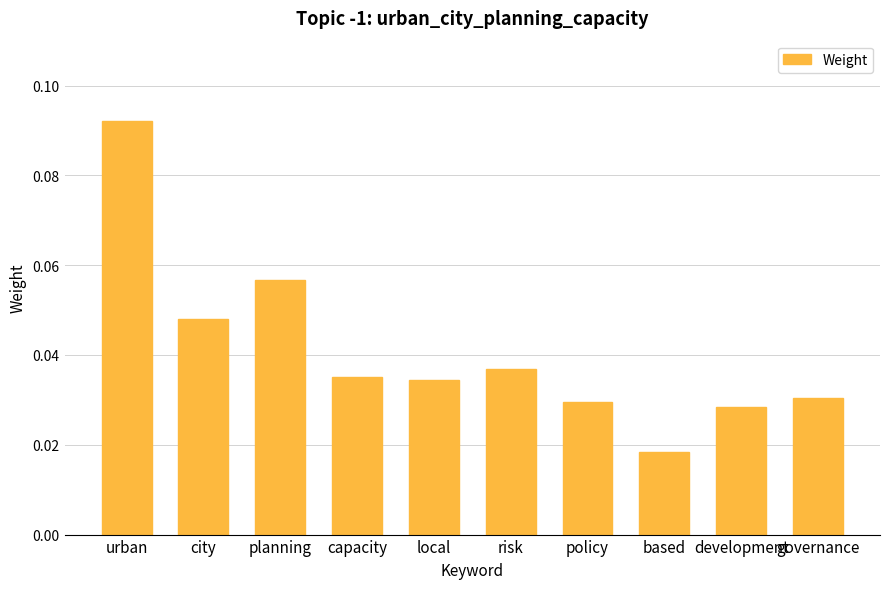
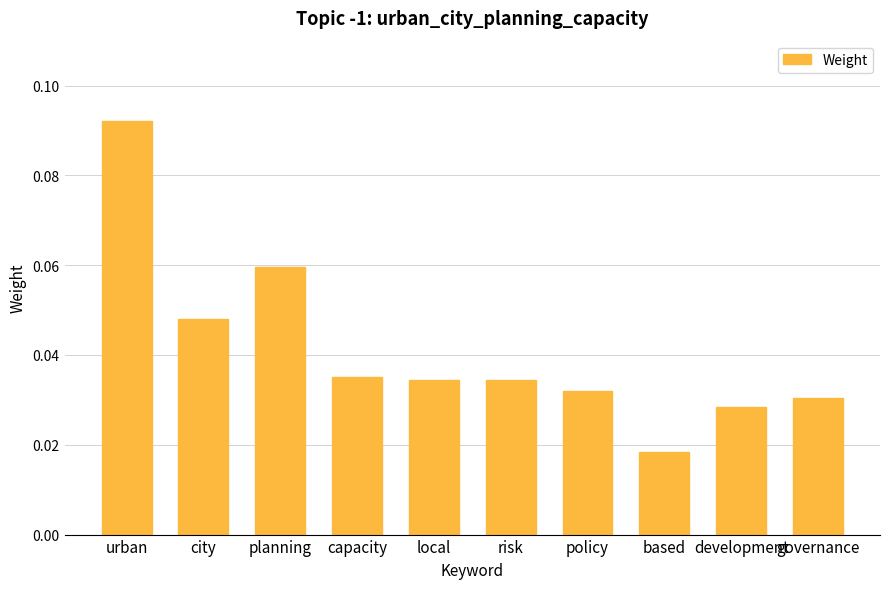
planning: 0.057 -> 0.060
risk: 0.037 -> 0.034
policy: 0.029 -> 0.032
